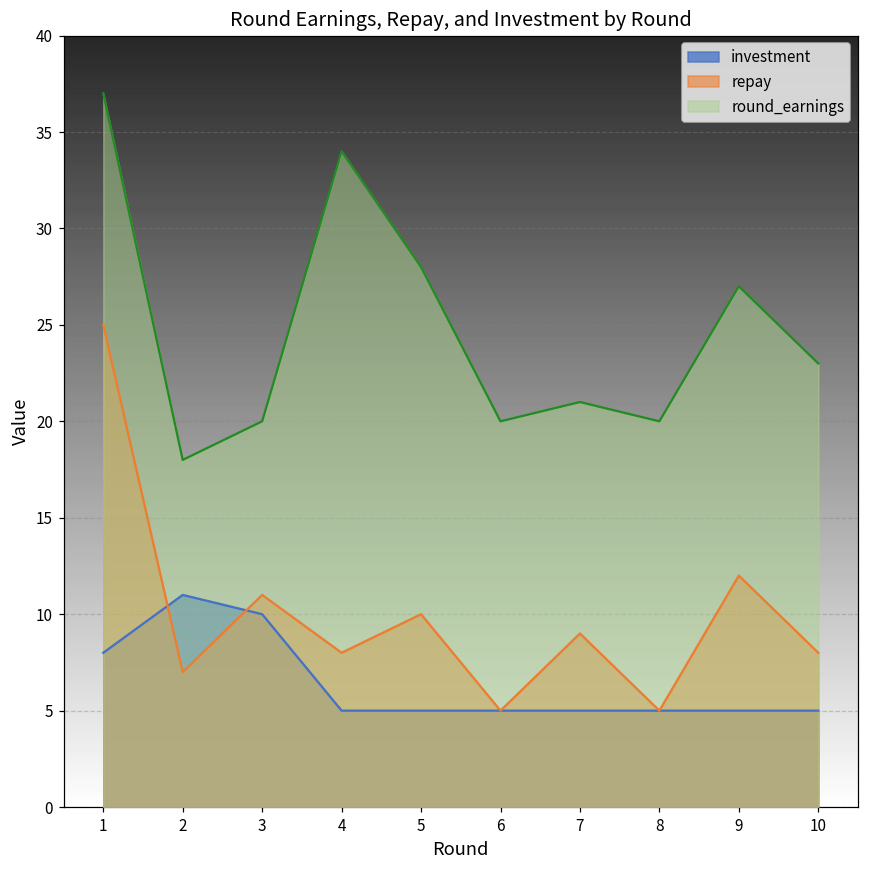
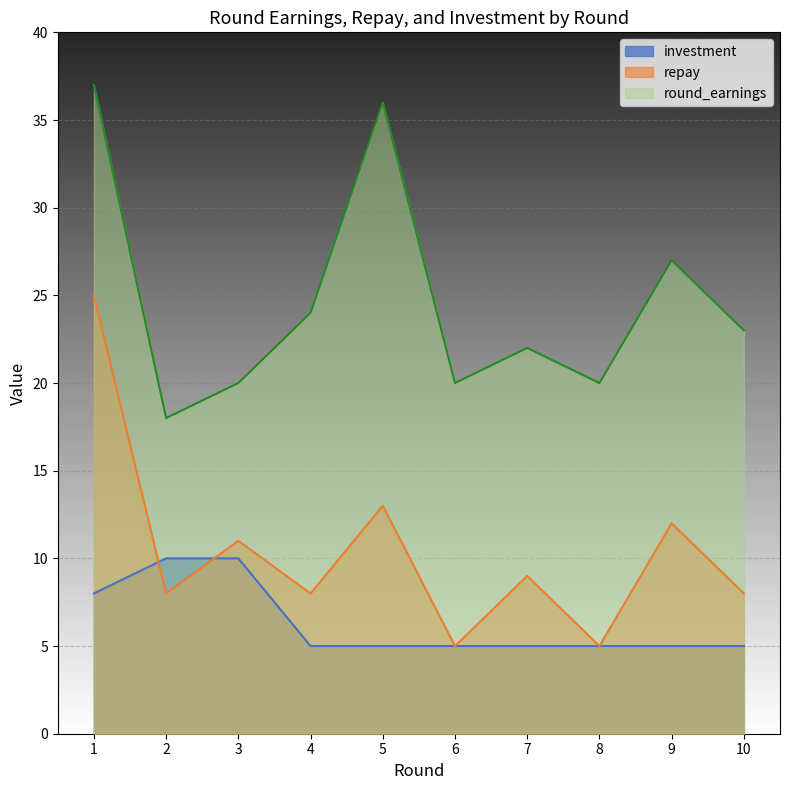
investment, 2: 11 -> 10
repay, 2: 7 -> 8
round_earnings, 4: 34 -> 24
repay, 5: 10 -> 13
round_earnings, 5: 28 -> 36
round_earnings, 7: 21 -> 22
